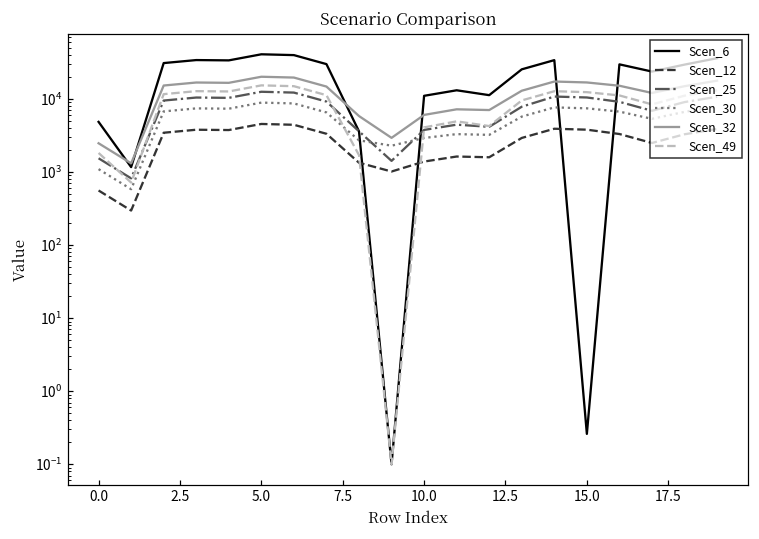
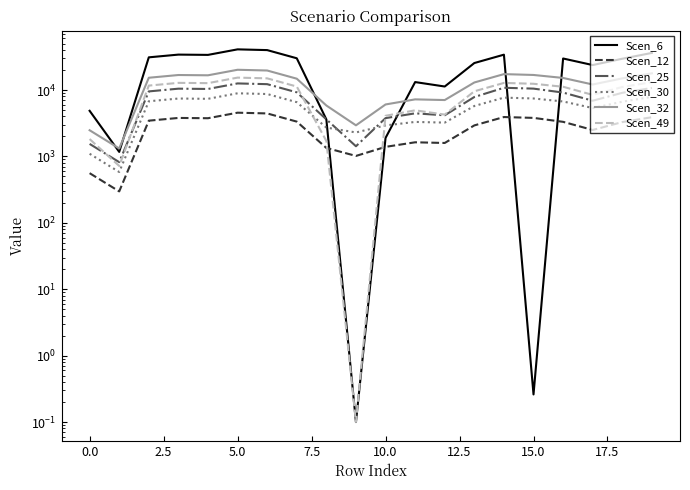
Scen_6, 10.0: 11000 -> 1900
